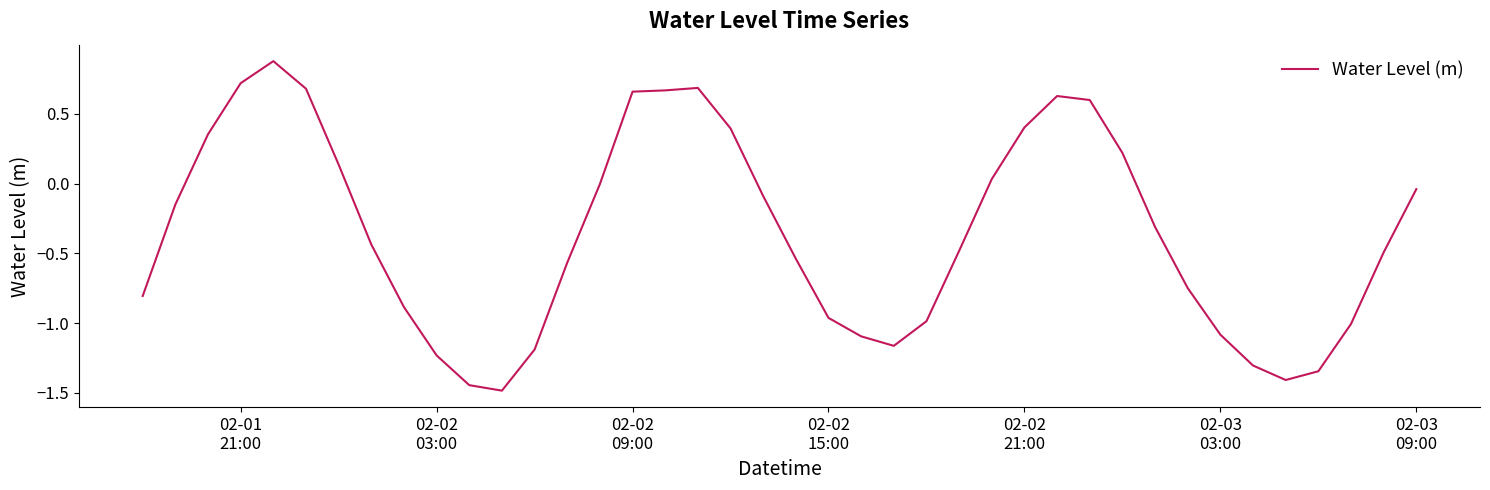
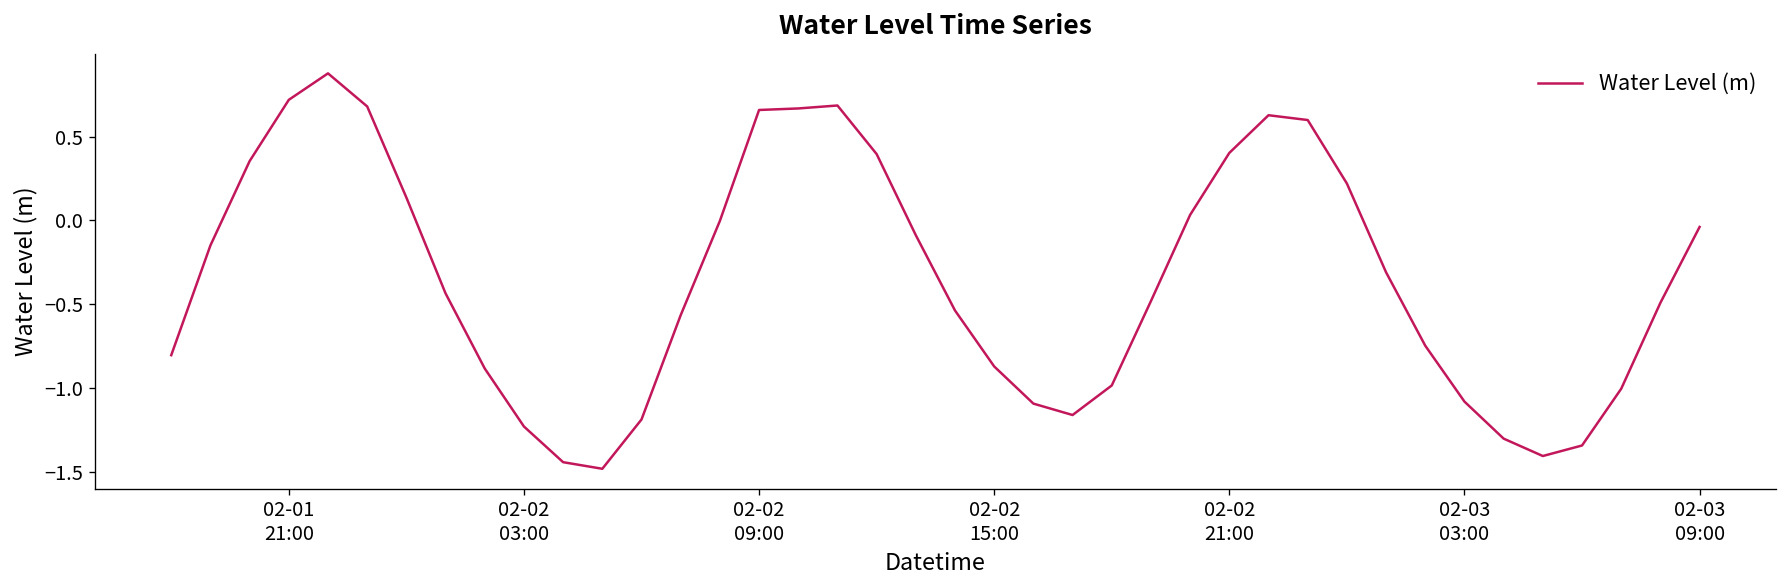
02-02 15:00: -0.96 -> -0.87
